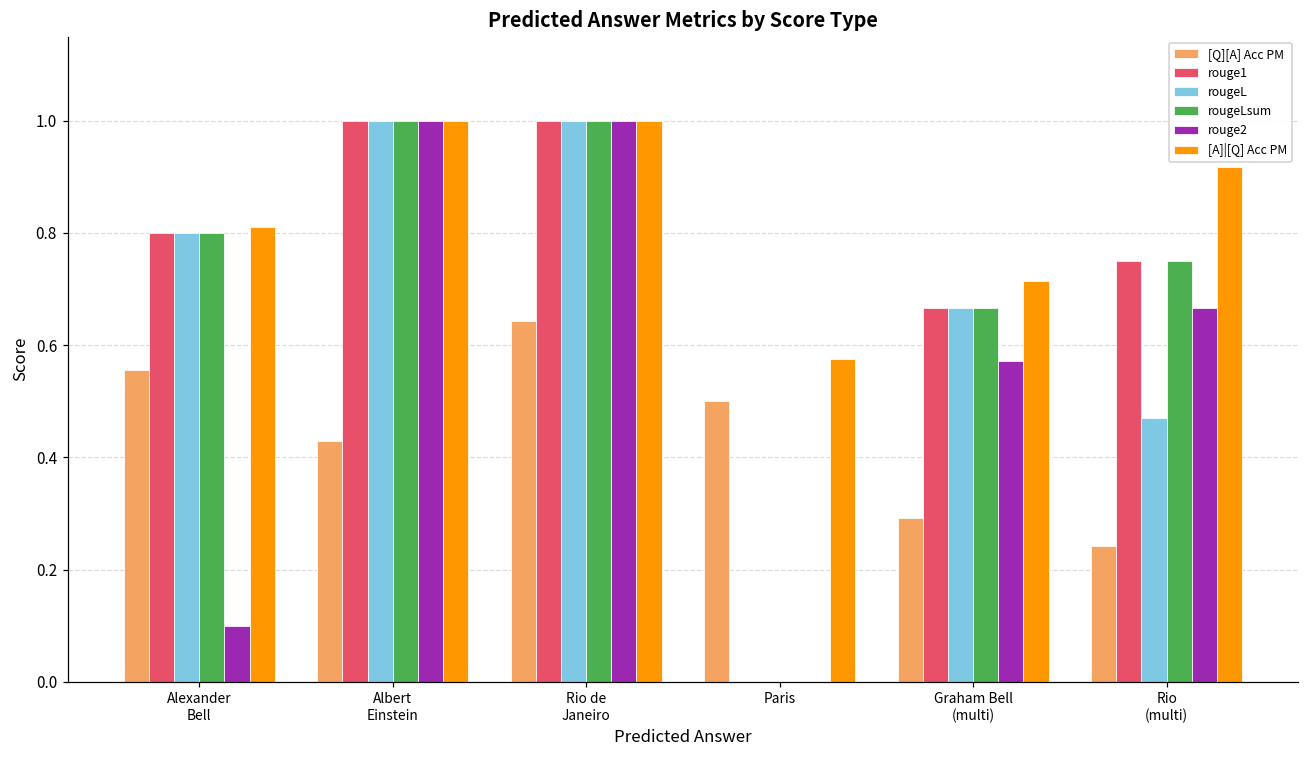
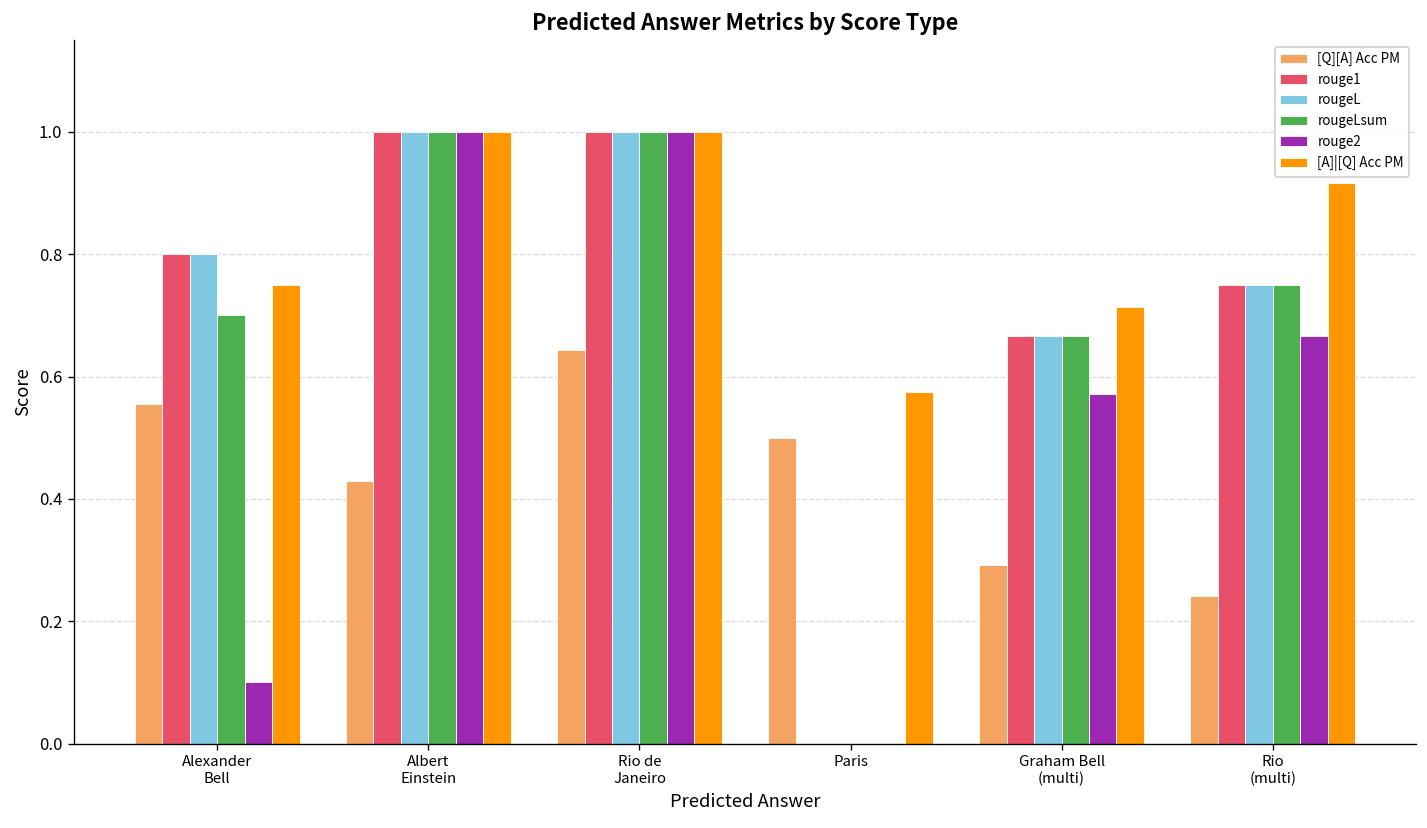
rougeLsum, Alexander Bell: 0.8 -> 0.7
[A]|[Q] Acc PM, Alexander Bell: 0.81 -> 0.75
rougeL, Rio (multi): 0.47 -> 0.75
